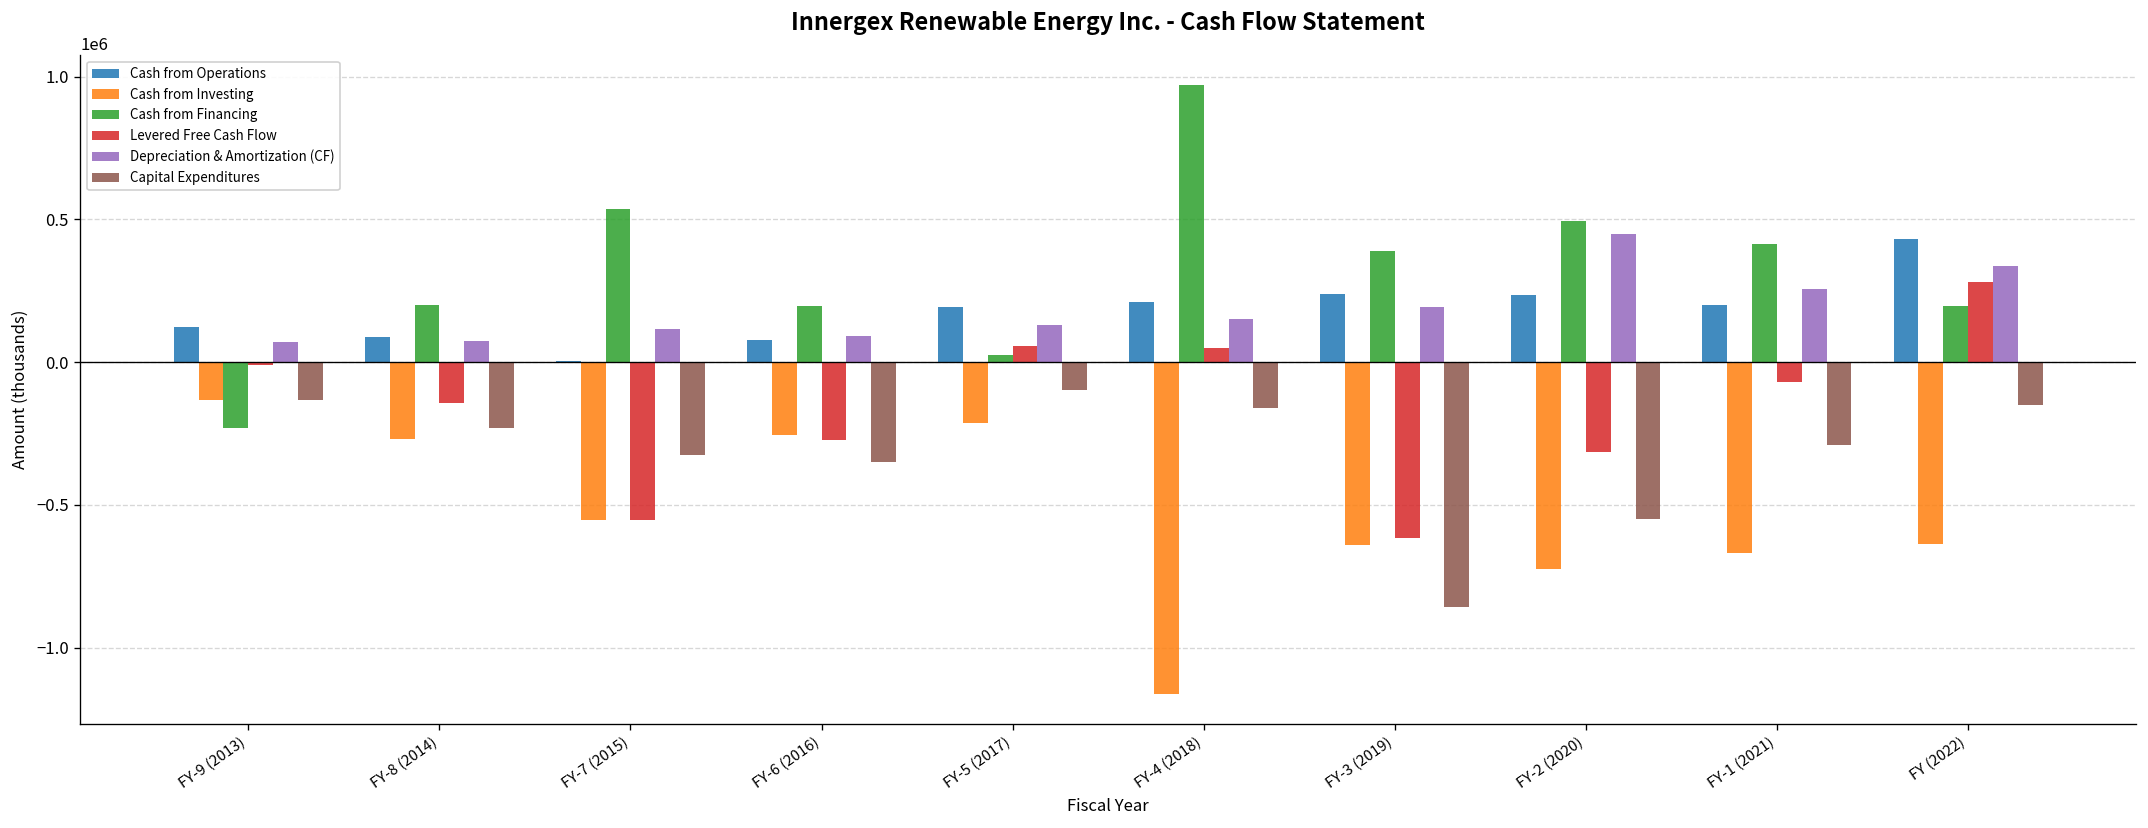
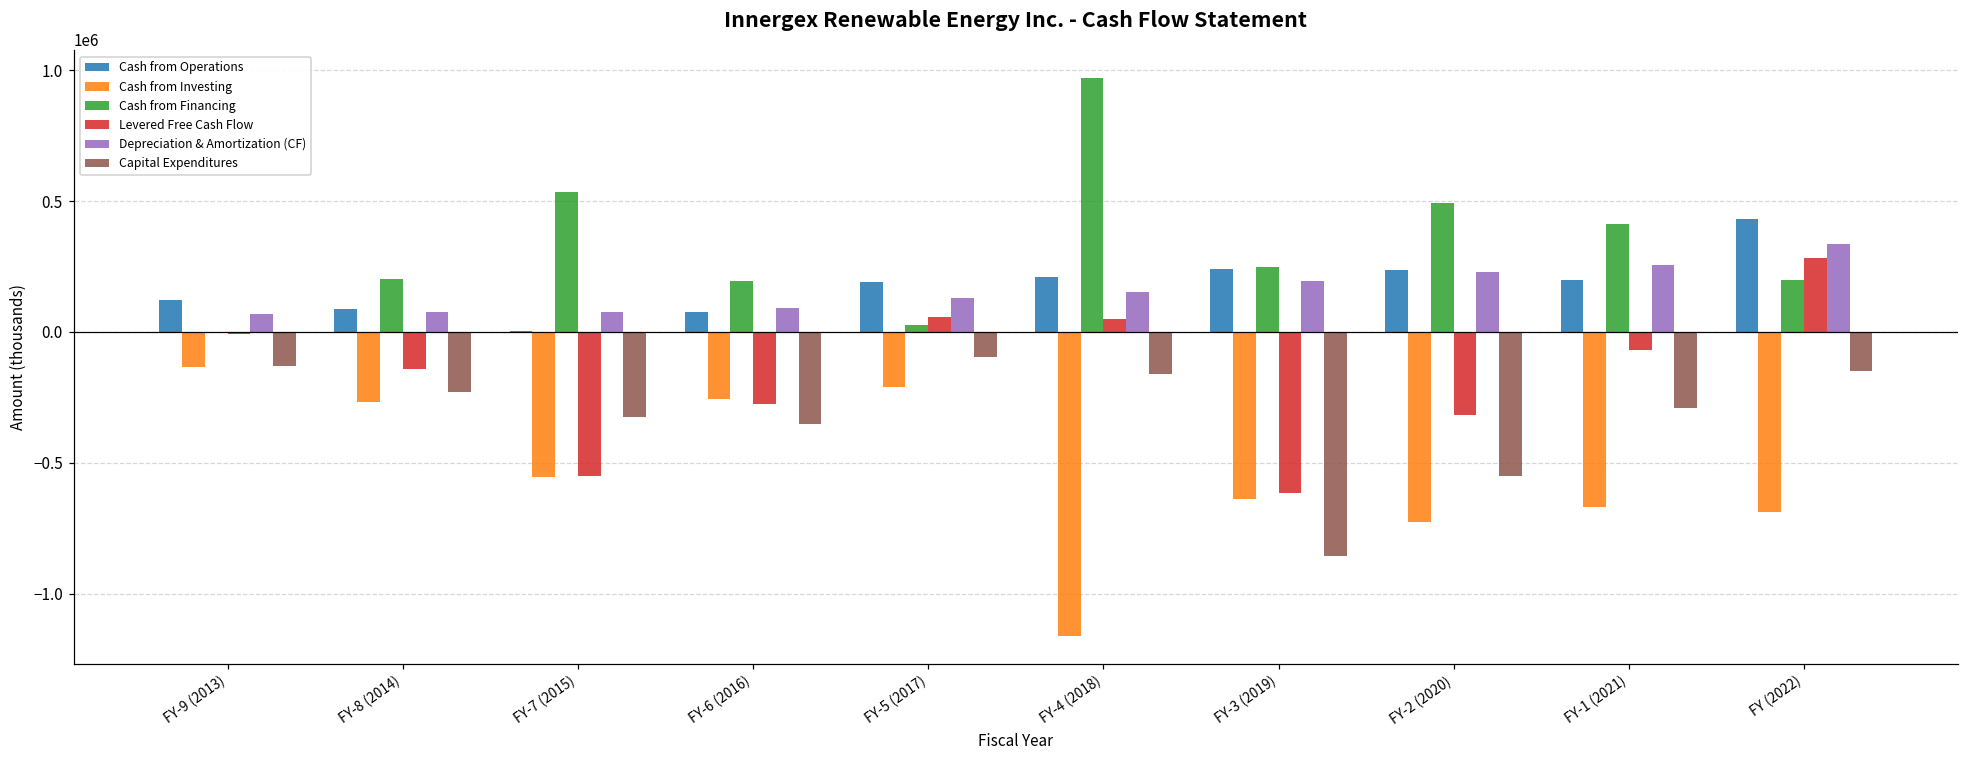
Cash from Financing, FY-9 (2013): -230000 -> -10000
Depreciation & Amortization (CF), FY-7 (2015): 120000 -> 80000
Cash from Financing, FY-3 (2019): 390000 -> 250000
Depreciation & Amortization (CF), FY-2 (2020): 450000 -> 230000
Cash from Investing, FY (2022): -640000 -> -690000
